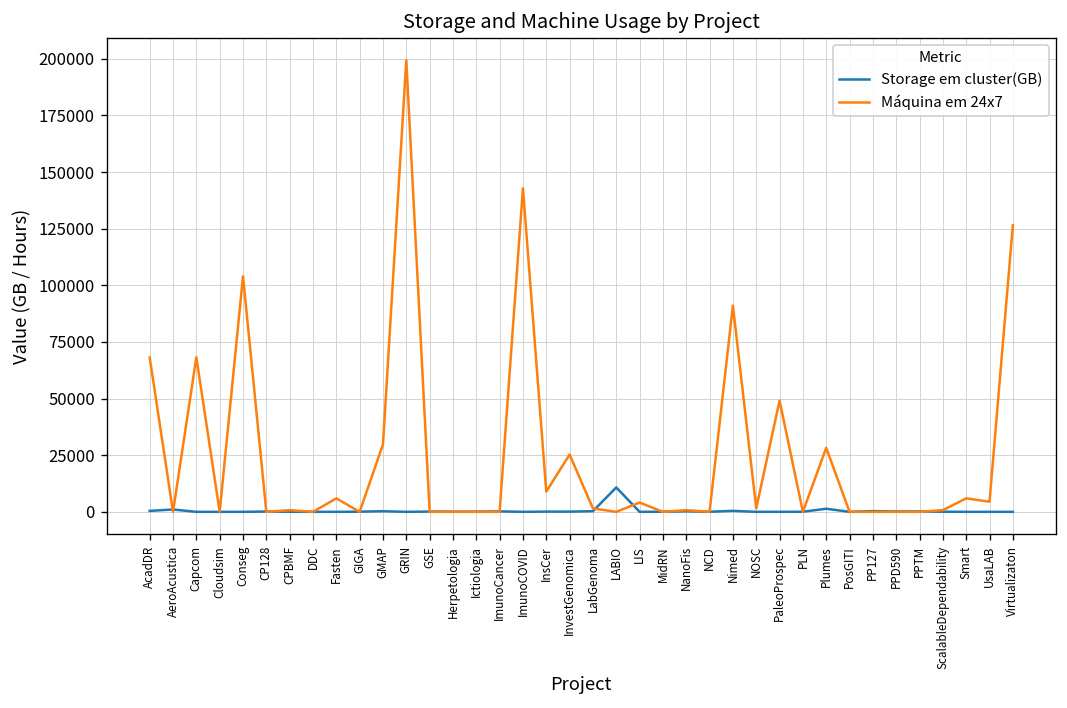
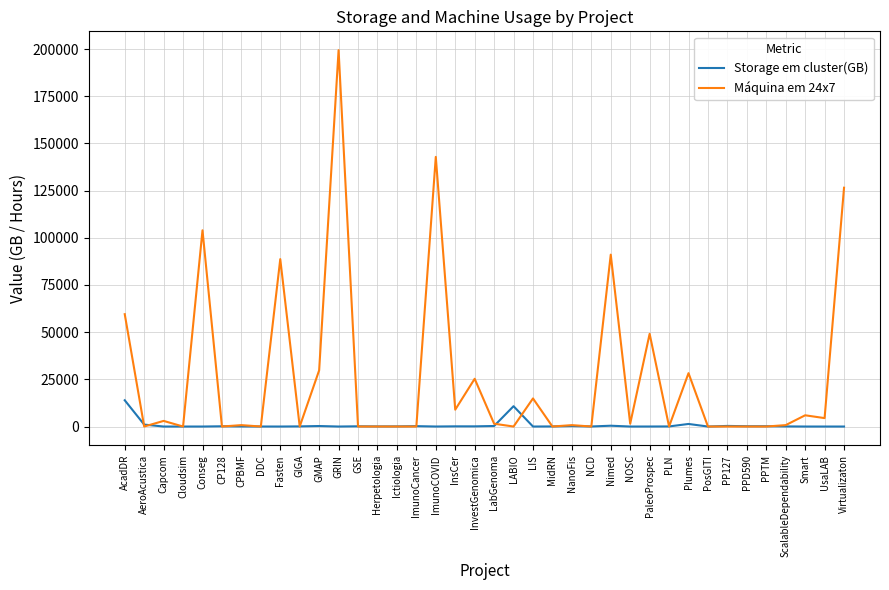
Storage em cluster(GB), AcadDR: 0 -> 14000
Máquina em 24x7, AcadDR: 68000 -> 60000
Máquina em 24x7, Capcom: 68000 -> 3000
Máquina em 24x7, Fasten: 6000 -> 89000
Máquina em 24x7, LIS: 4000 -> 15000
